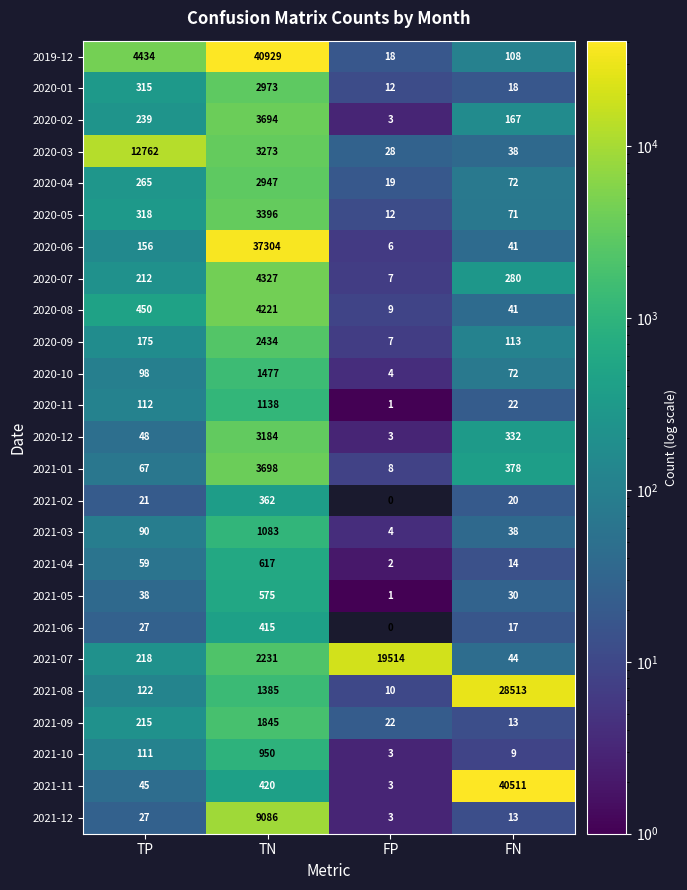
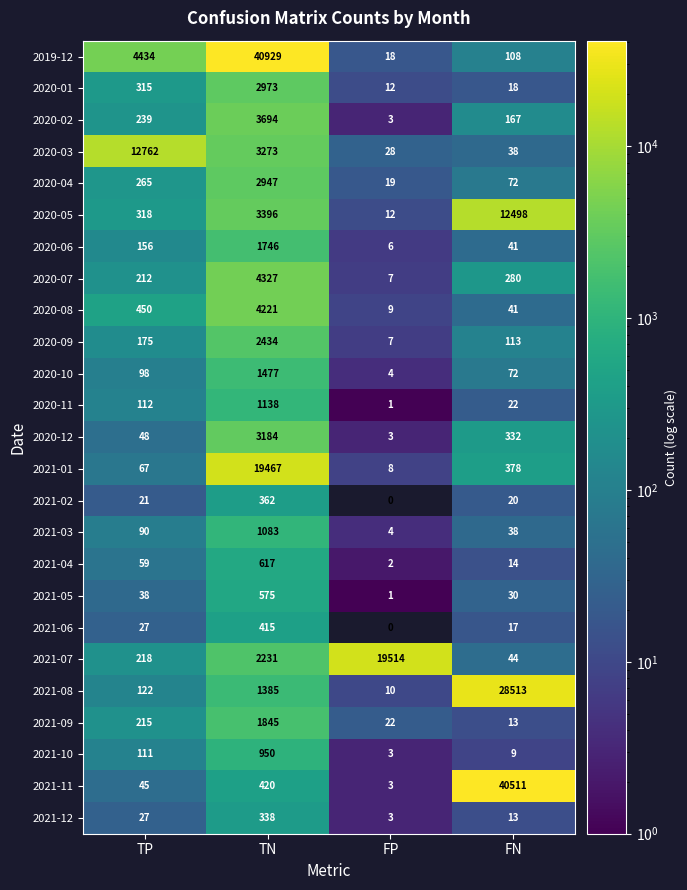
2020-05, FN: 71 -> 12498
2020-06, TN: 37304 -> 1746
2021-01, TN: 3698 -> 19467
2021-12, TN: 9086 -> 338
